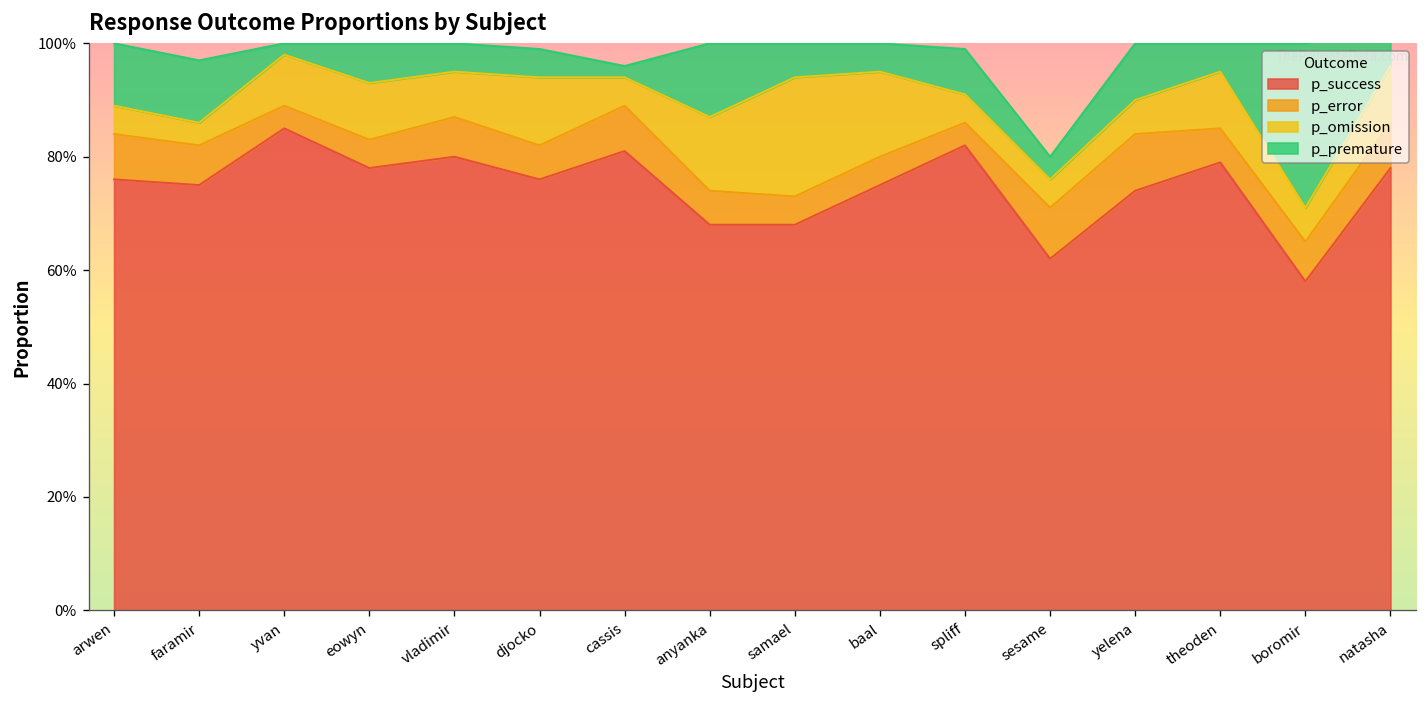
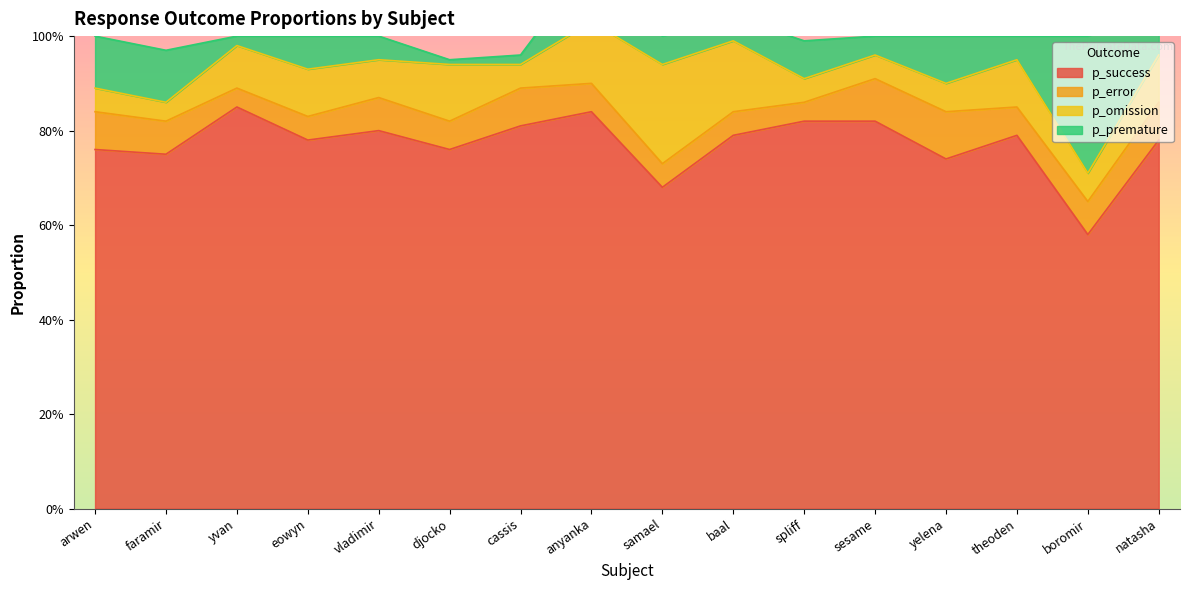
p_premature, djocko: 5% -> 1%
p_success, anyanka: 68% -> 84%
p_success, baal: 75% -> 79%
p_success, sesame: 62% -> 82%
